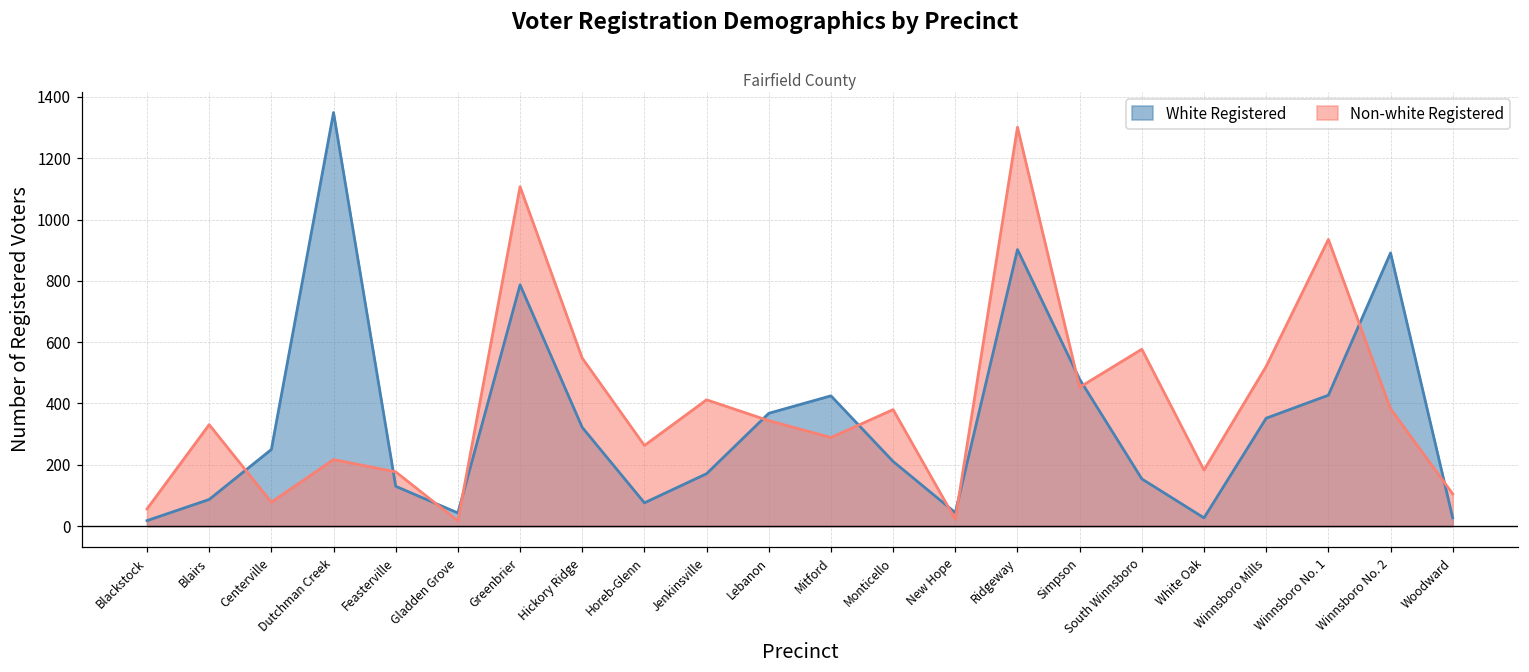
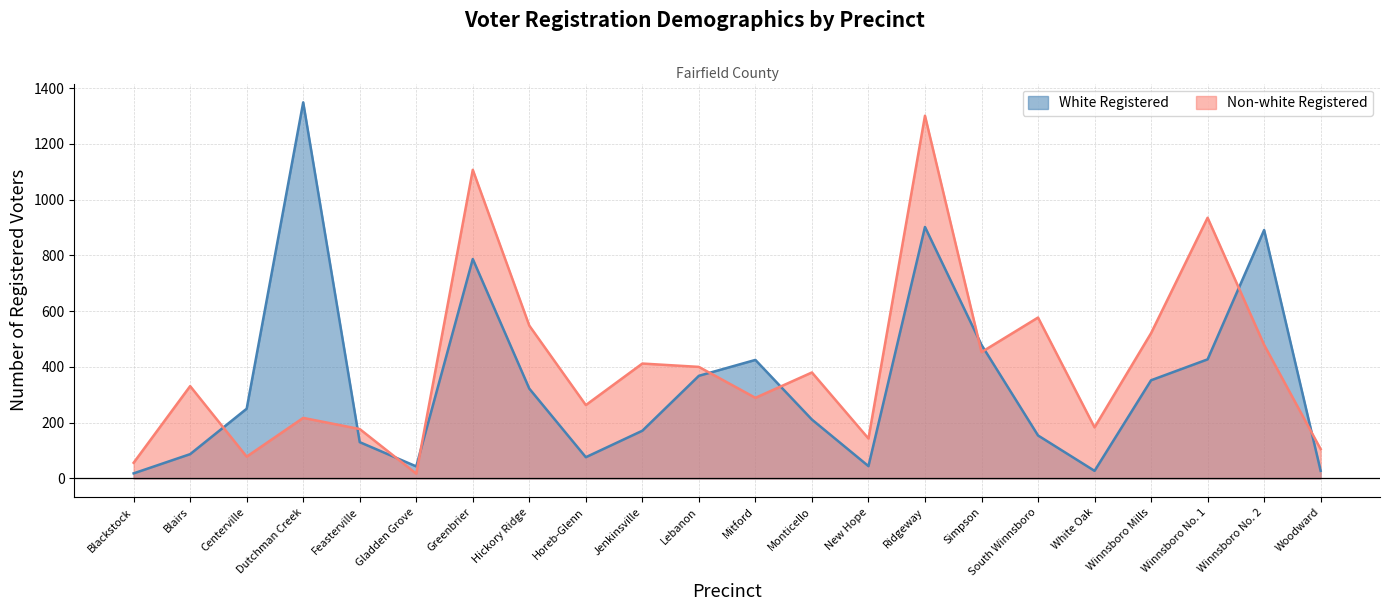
Non-white Registered, Lebanon: 340 -> 400
Non-white Registered, New Hope: 20 -> 140
Non-white Registered, Winnsboro No. 2: 380 -> 480
